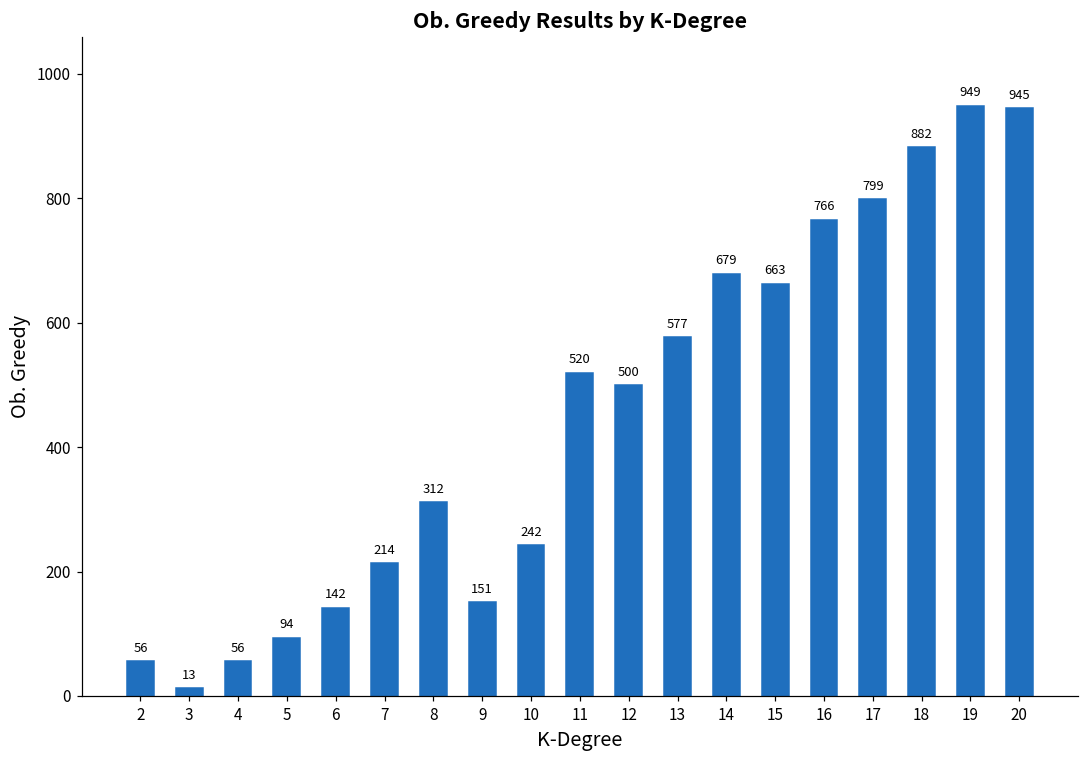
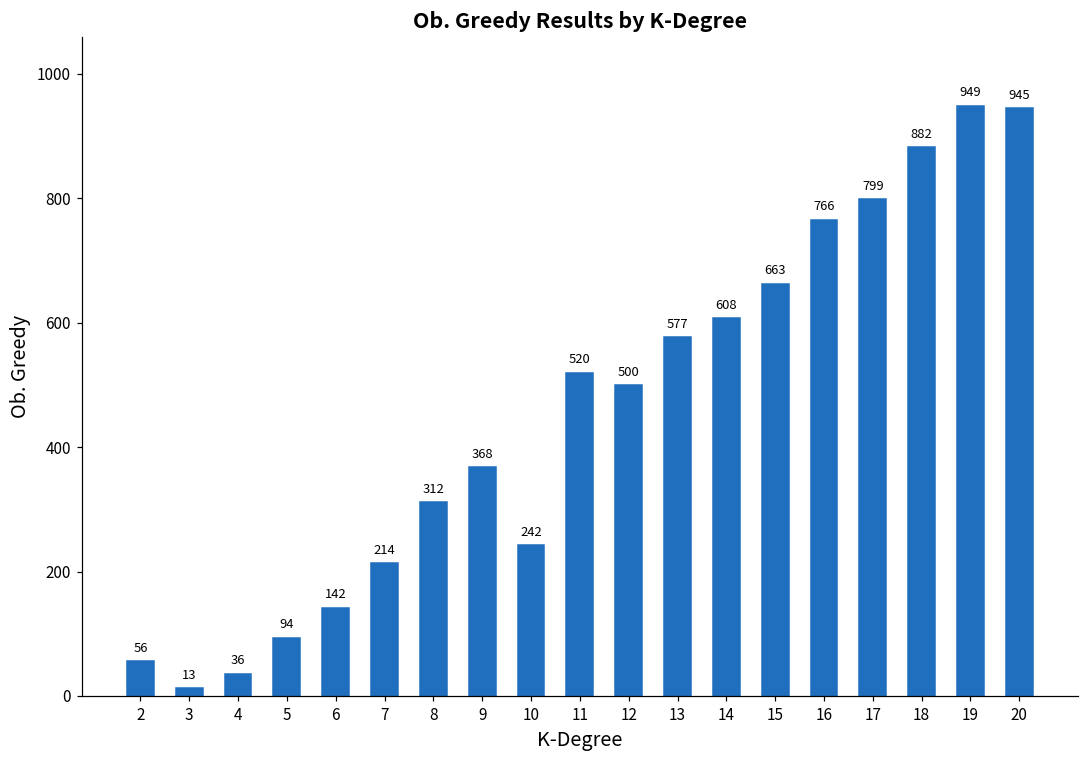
4: 56 -> 36
9: 151 -> 368
14: 679 -> 608
